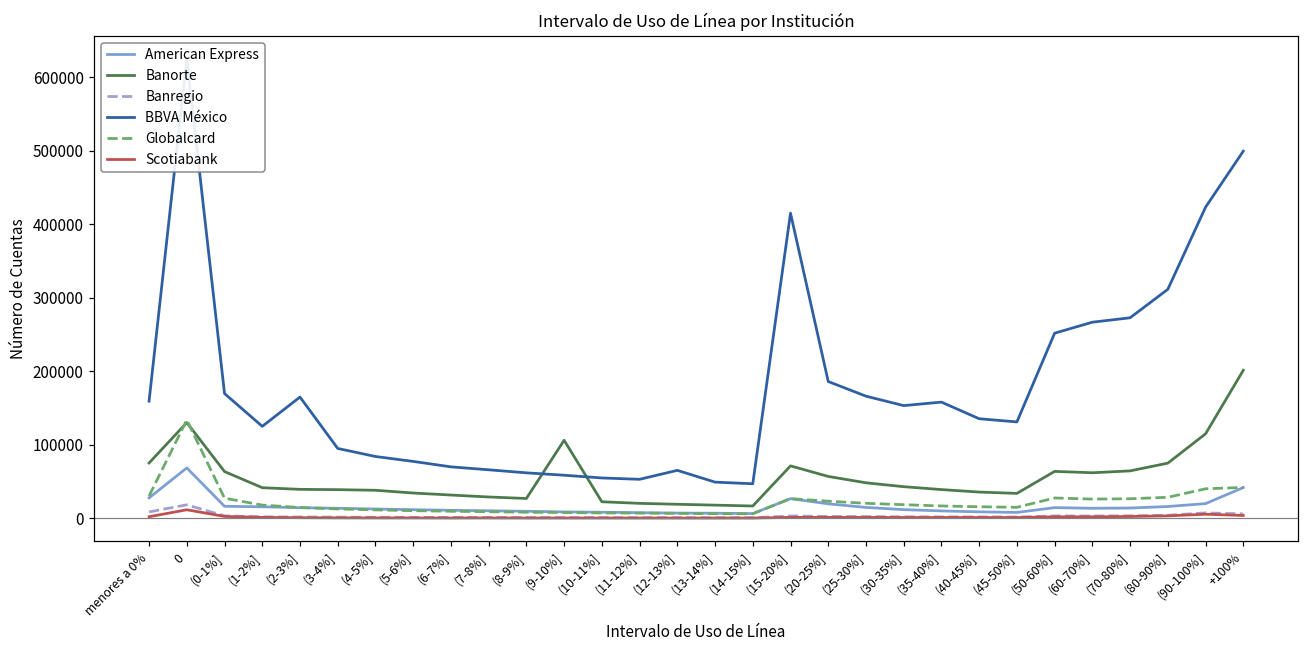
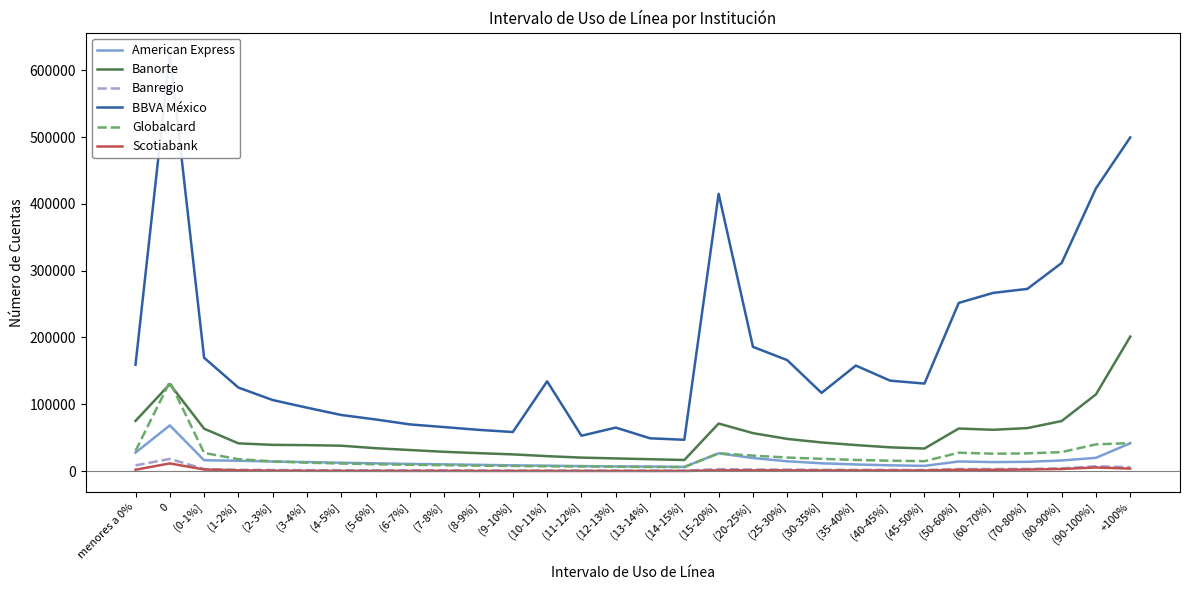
BBVA México, (2-3%]: 160000 -> 110000
Banorte, (9-10%]: 110000 -> 30000
BBVA México, (10-11%]: 50000 -> 130000
BBVA México, (30-35%]: 150000 -> 120000
